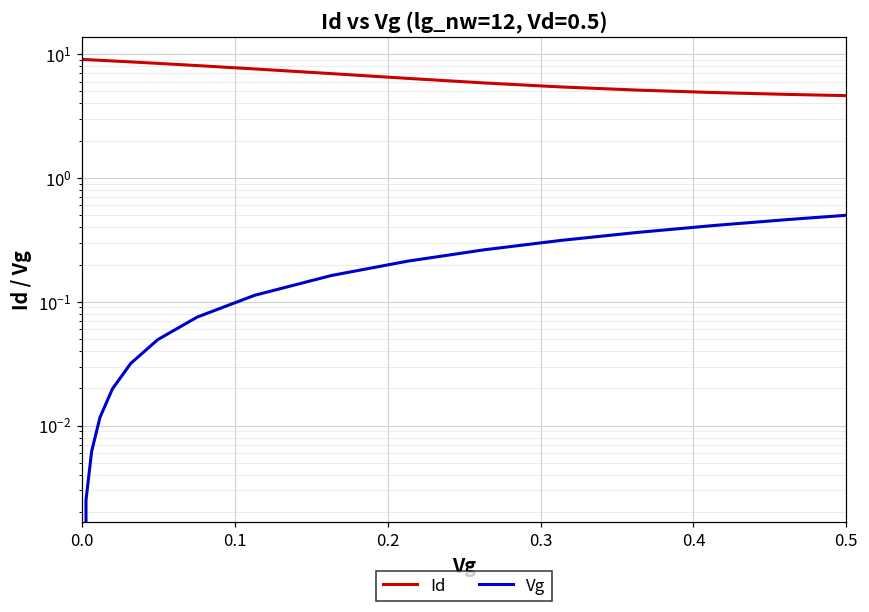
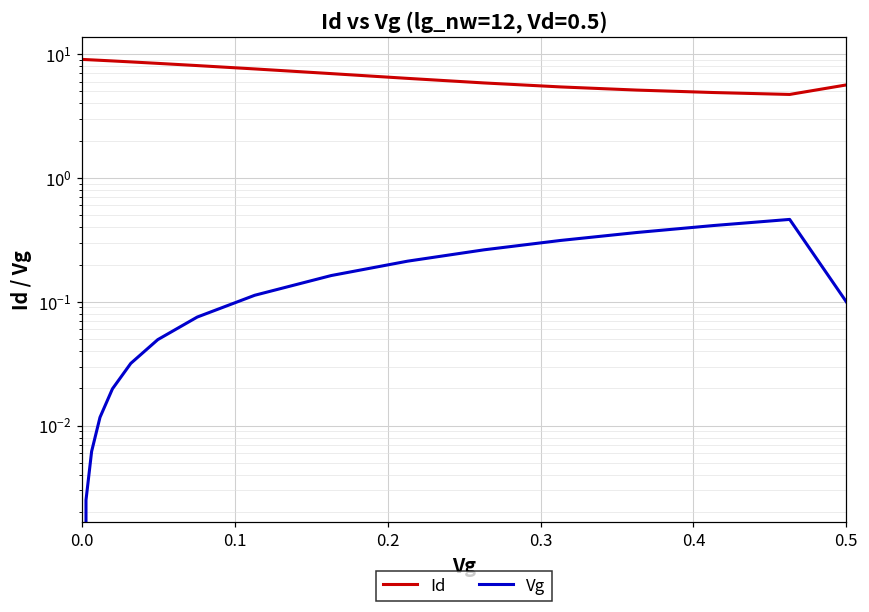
Id, 0.5: 4.6 -> 6
Vg, 0.5: 0.5 -> 0.1
